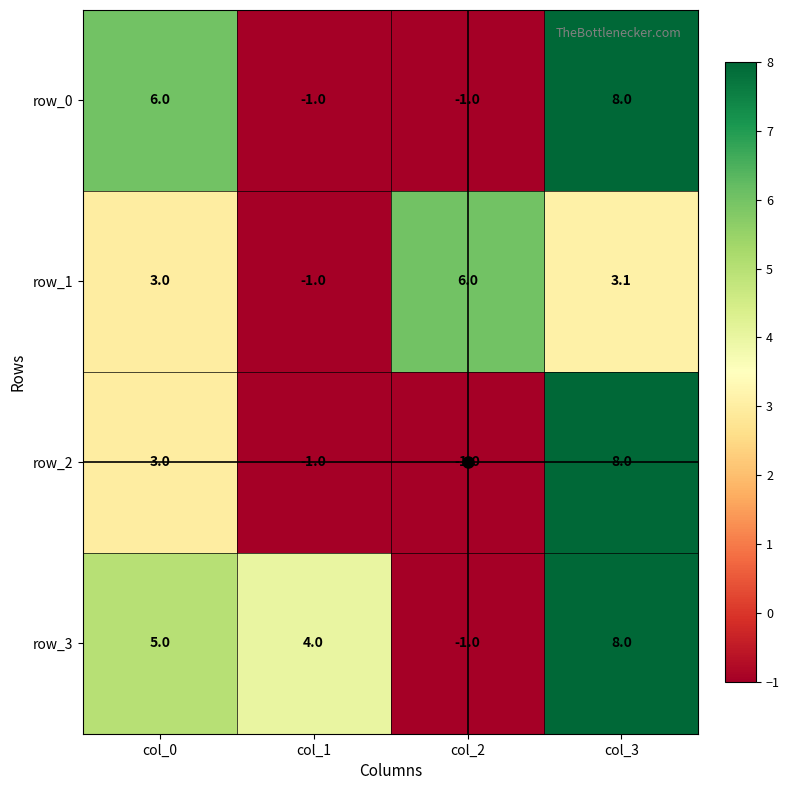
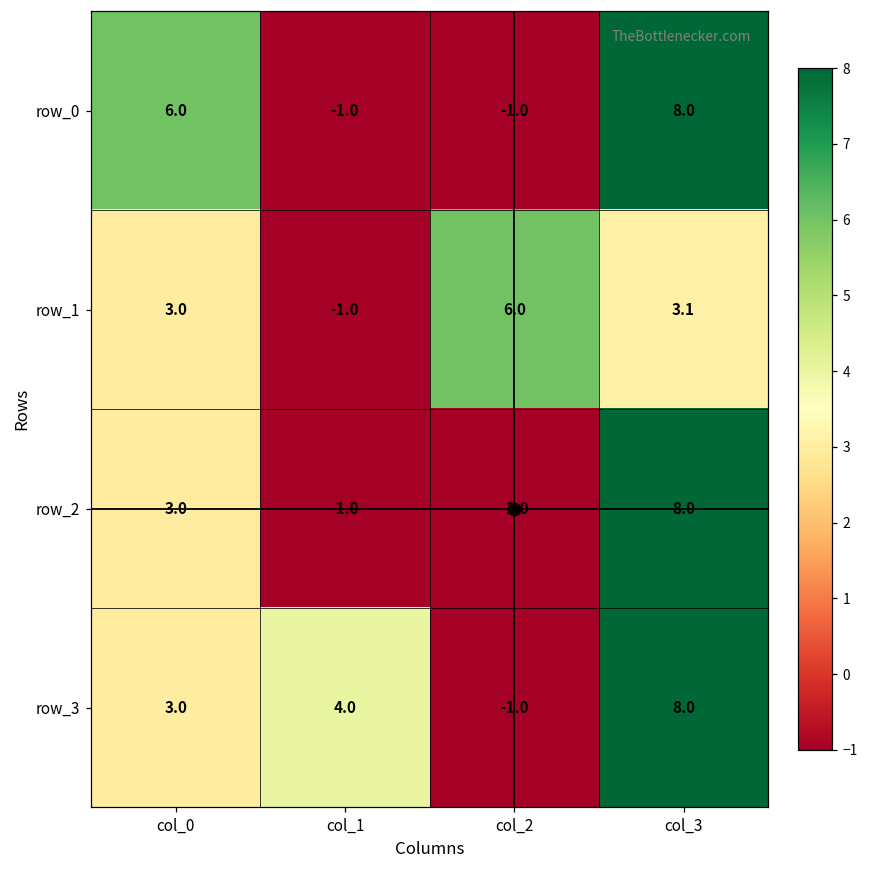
row_3, col_0: 5.0 -> 3.0
